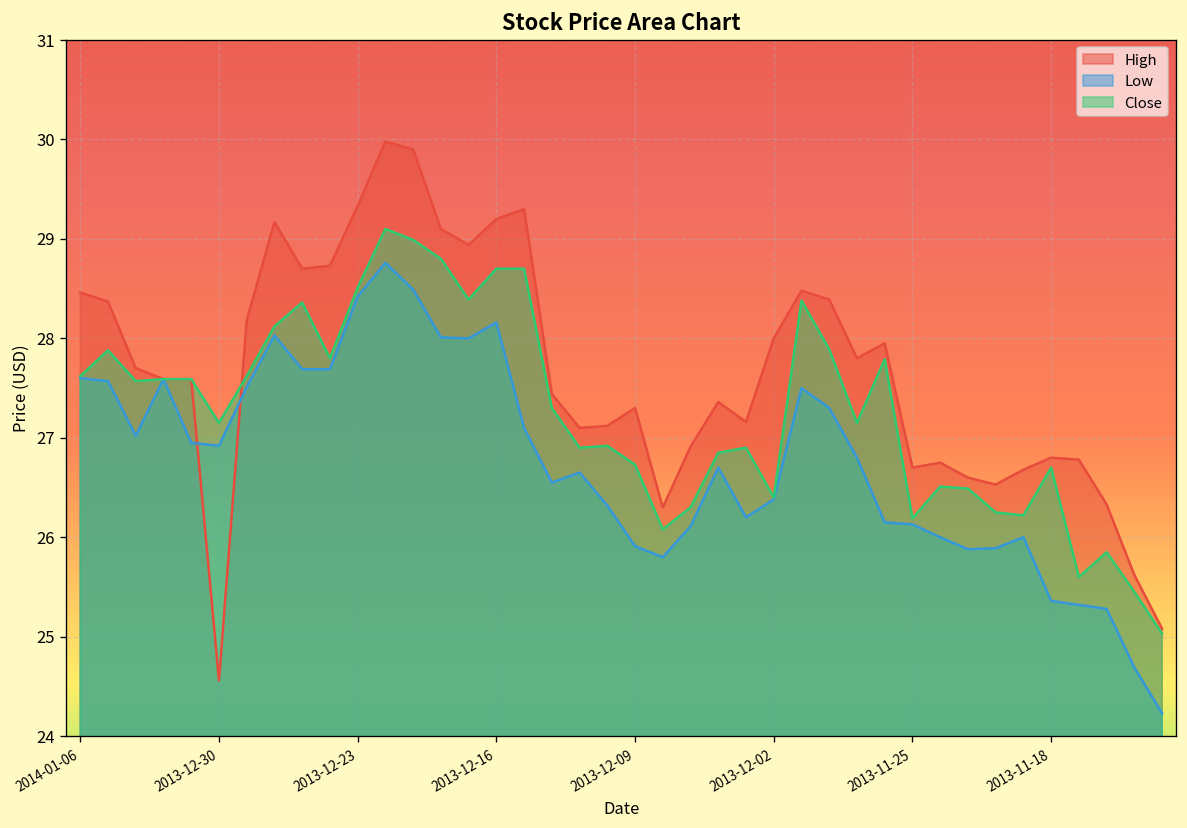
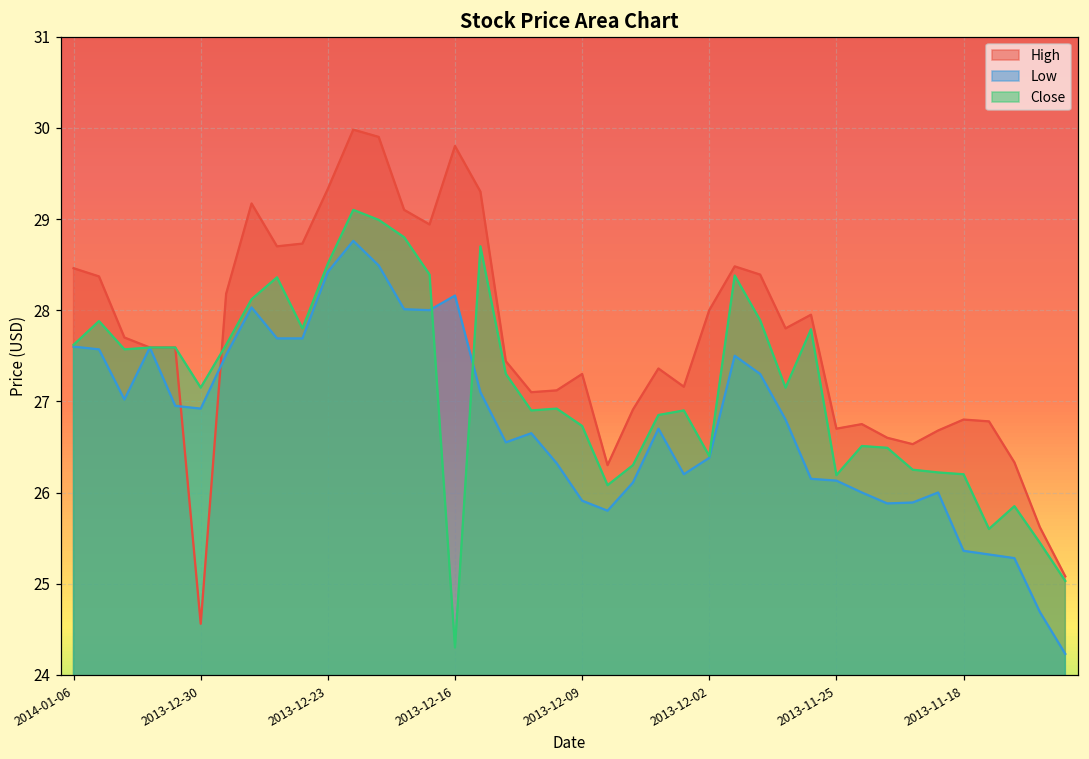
High, 2013-12-16: 29.2 -> 29.8
Close, 2013-12-16: 28.7 -> 24.3
Close, 2013-11-18: 26.7 -> 26.2
